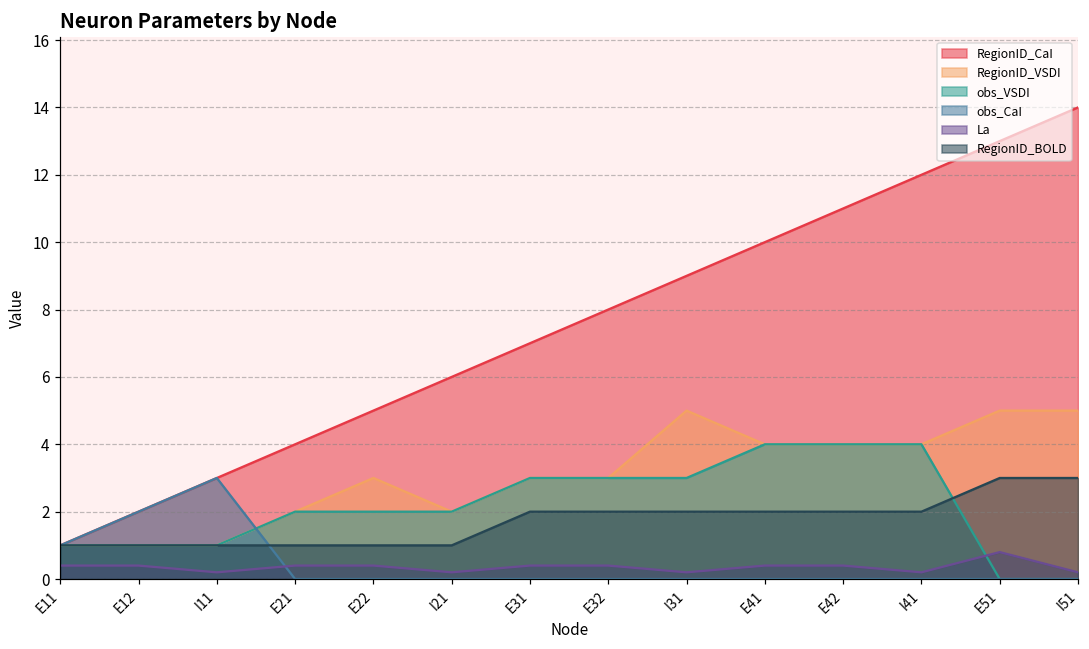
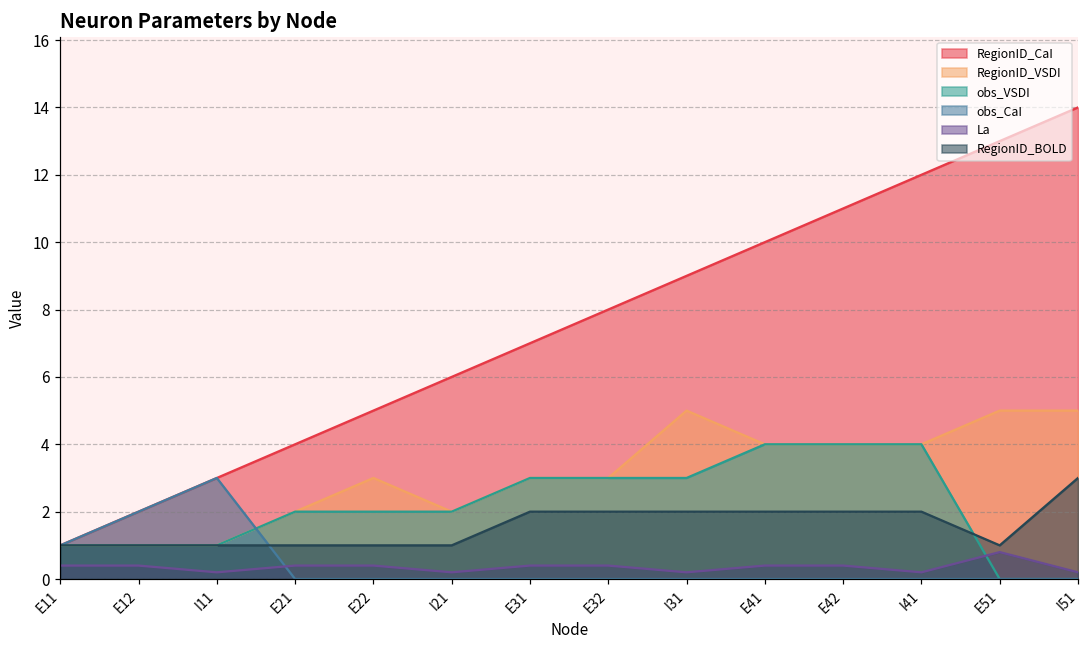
RegionID_BOLD, E51: 3 -> 1
